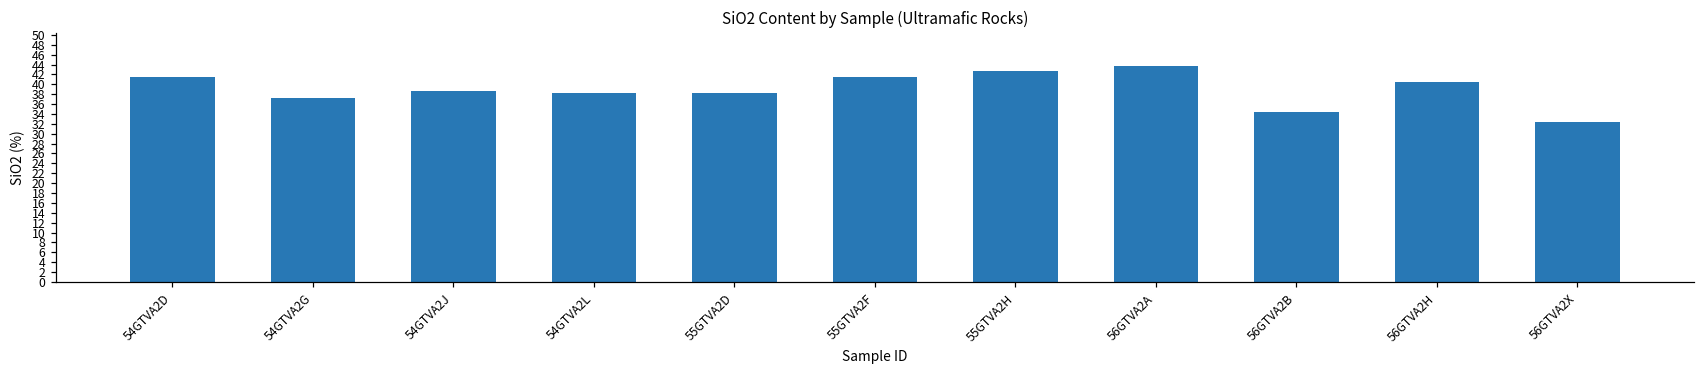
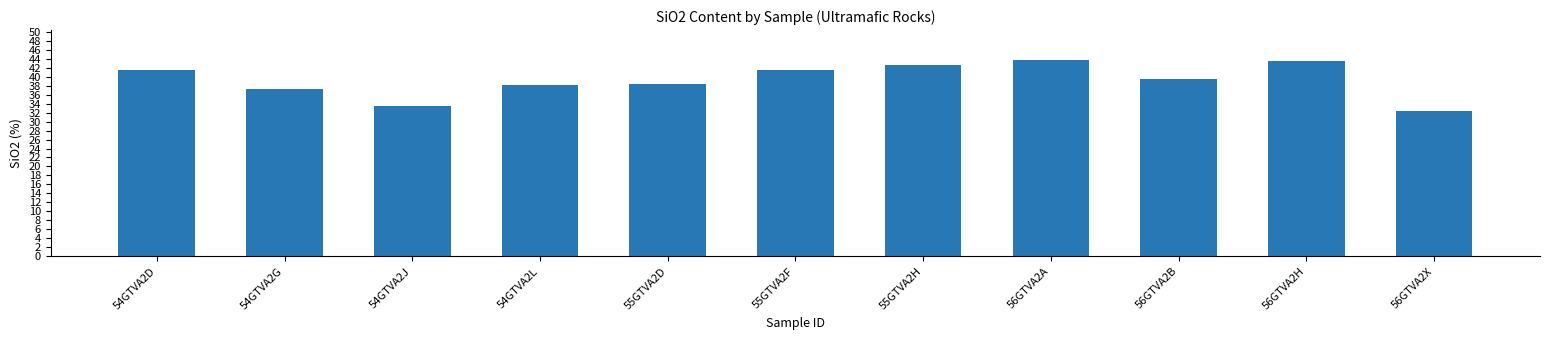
54GTVA2J: 39 -> 34
56GTVA2B: 34 -> 40
56GTVA2H: 41 -> 43
